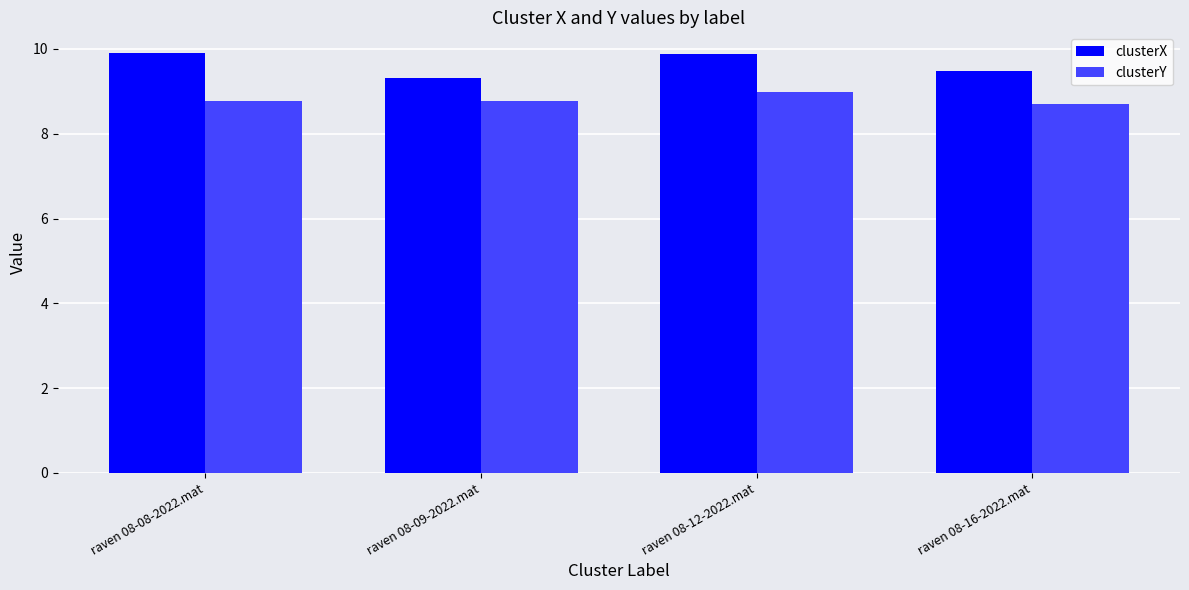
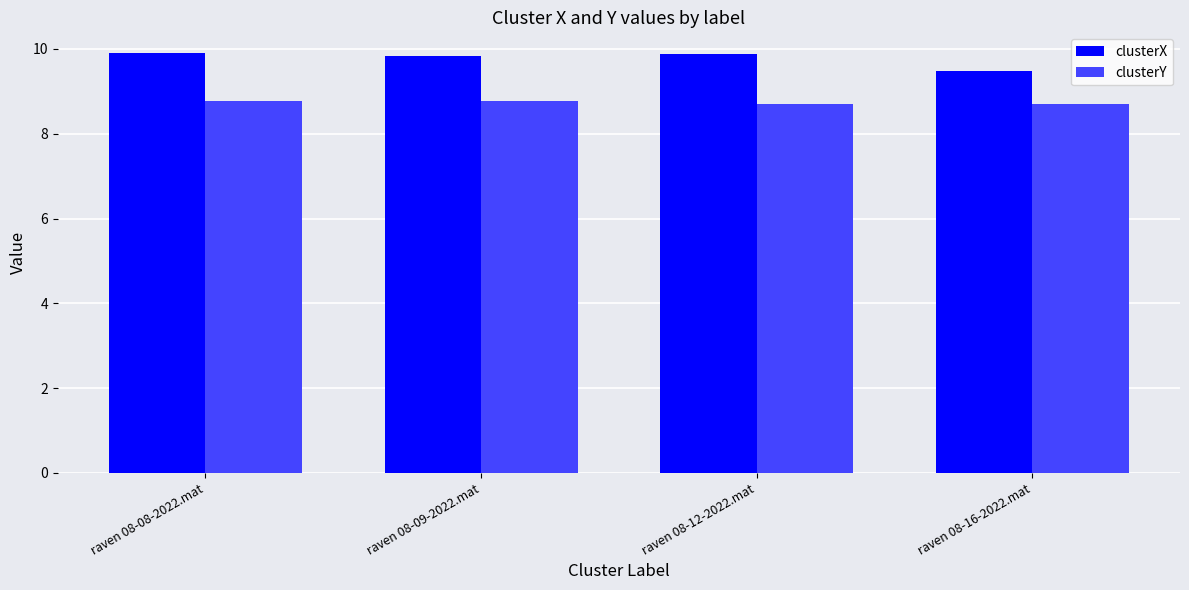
clusterX, raven 08-09-2022.mat: 9.3 -> 9.8
clusterY, raven 08-12-2022.mat: 9.0 -> 8.7
